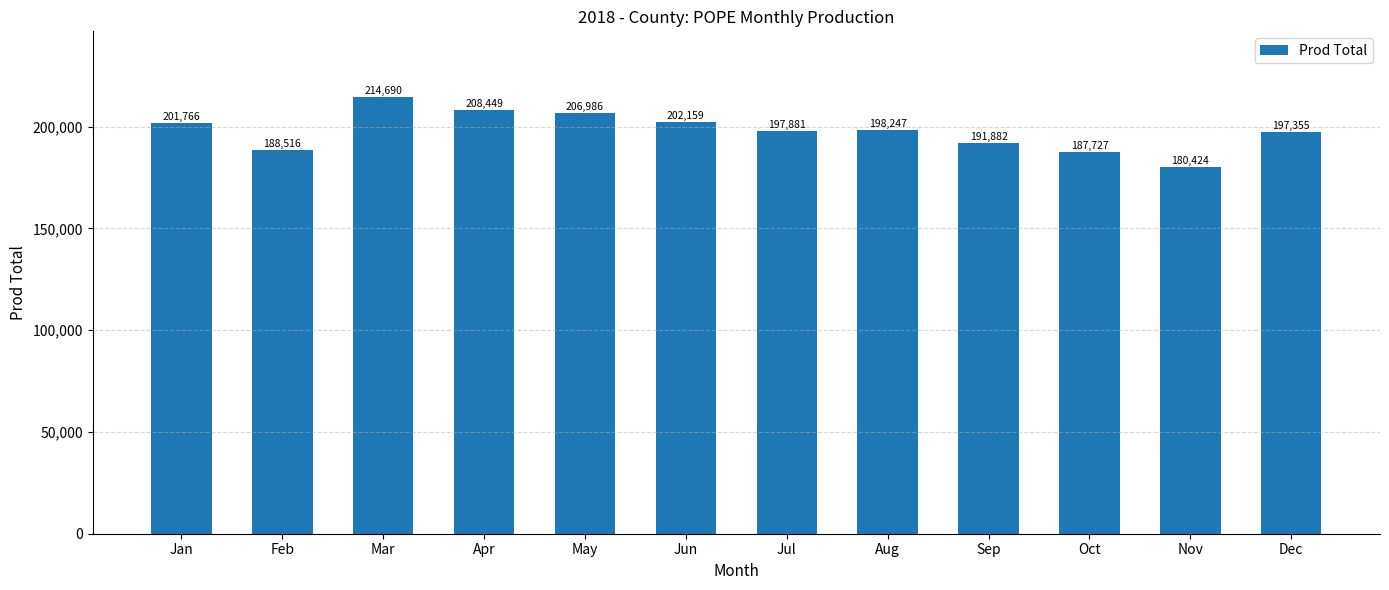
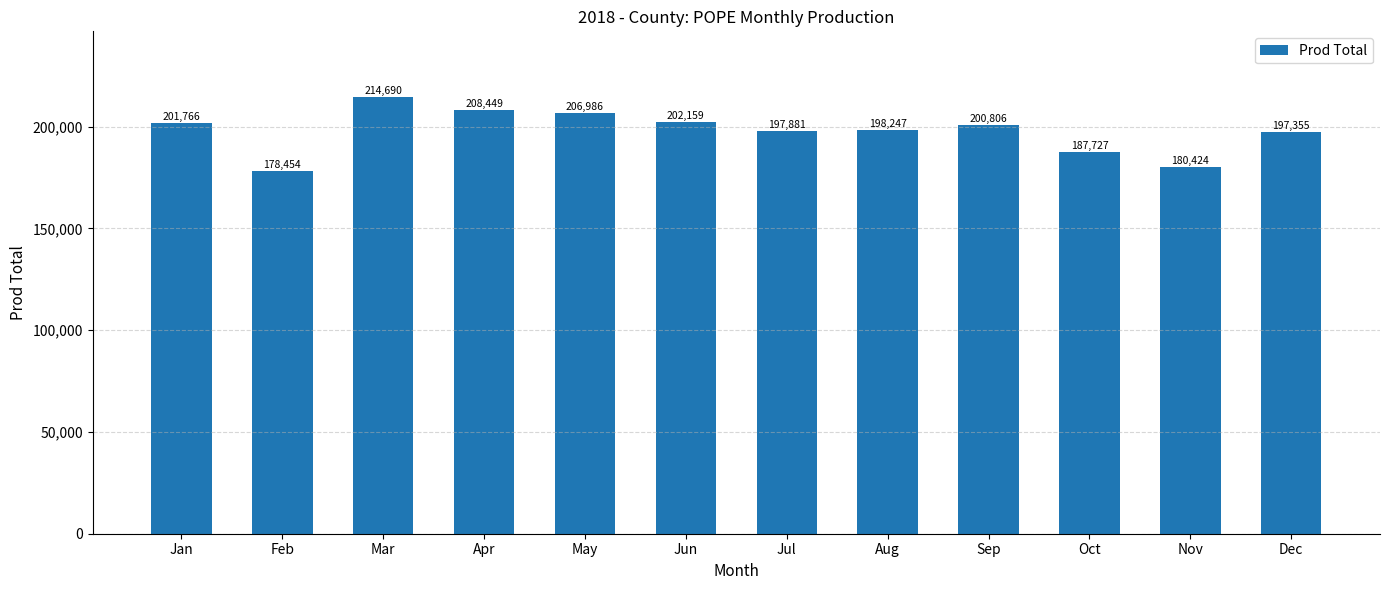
Feb: 188,516 -> 178,454
Sep: 191,882 -> 200,806
